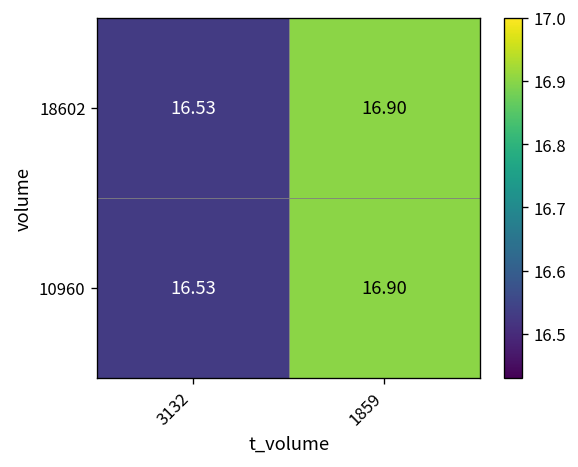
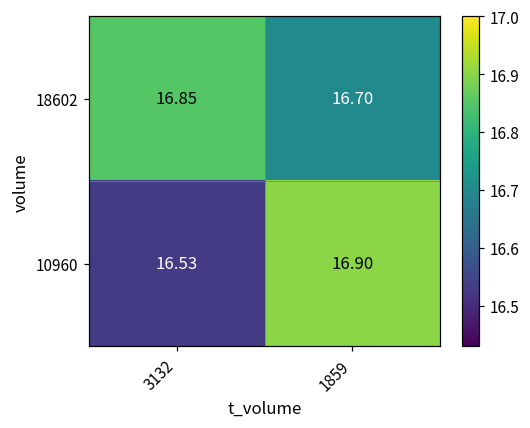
18602, 3132: 16.53 -> 16.85
18602, 1859: 16.90 -> 16.70
